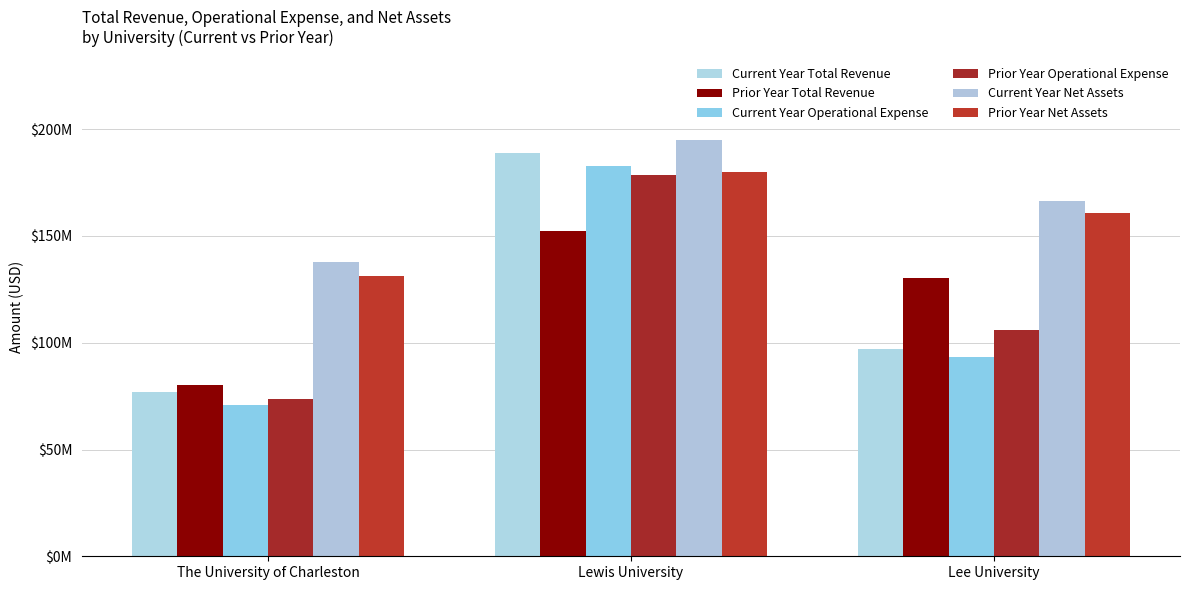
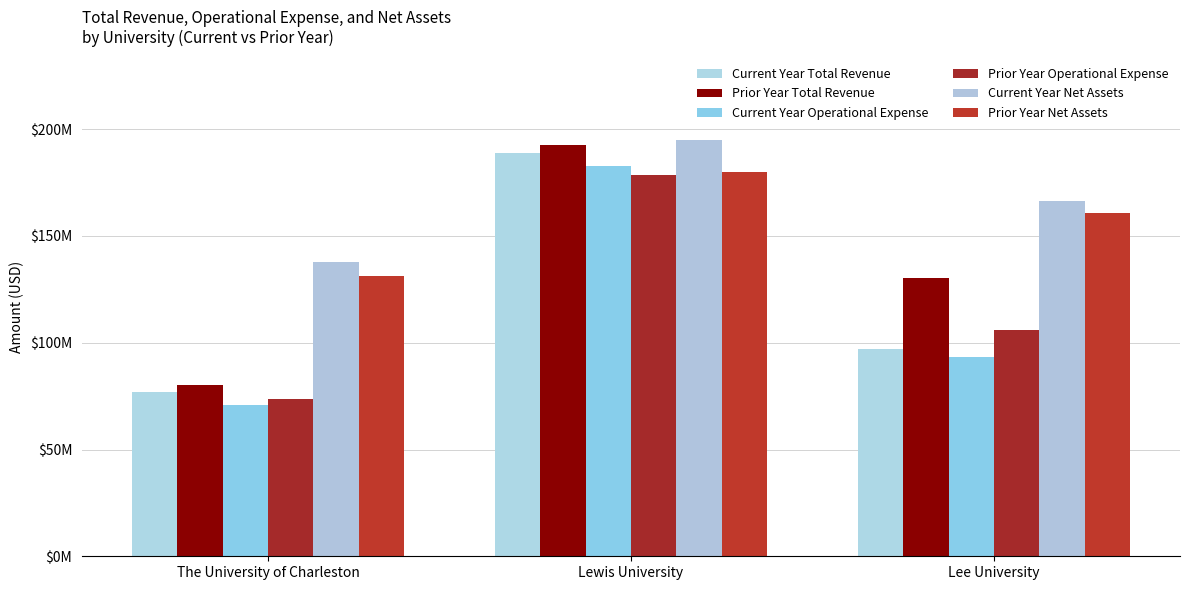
Prior Year Total Revenue, Lewis University: $152000000 -> $192000000
